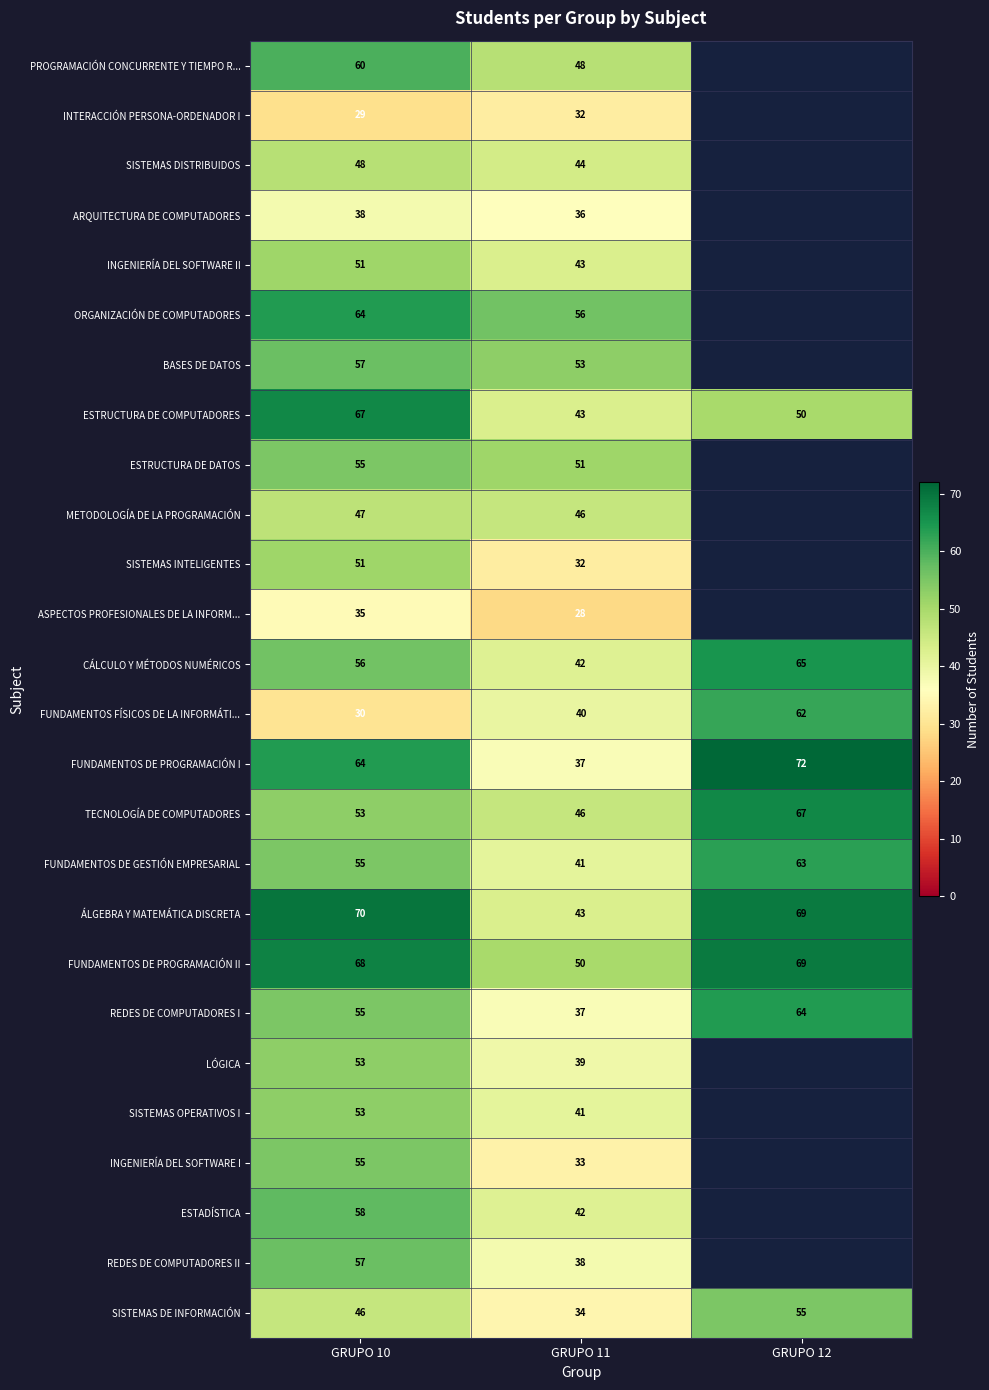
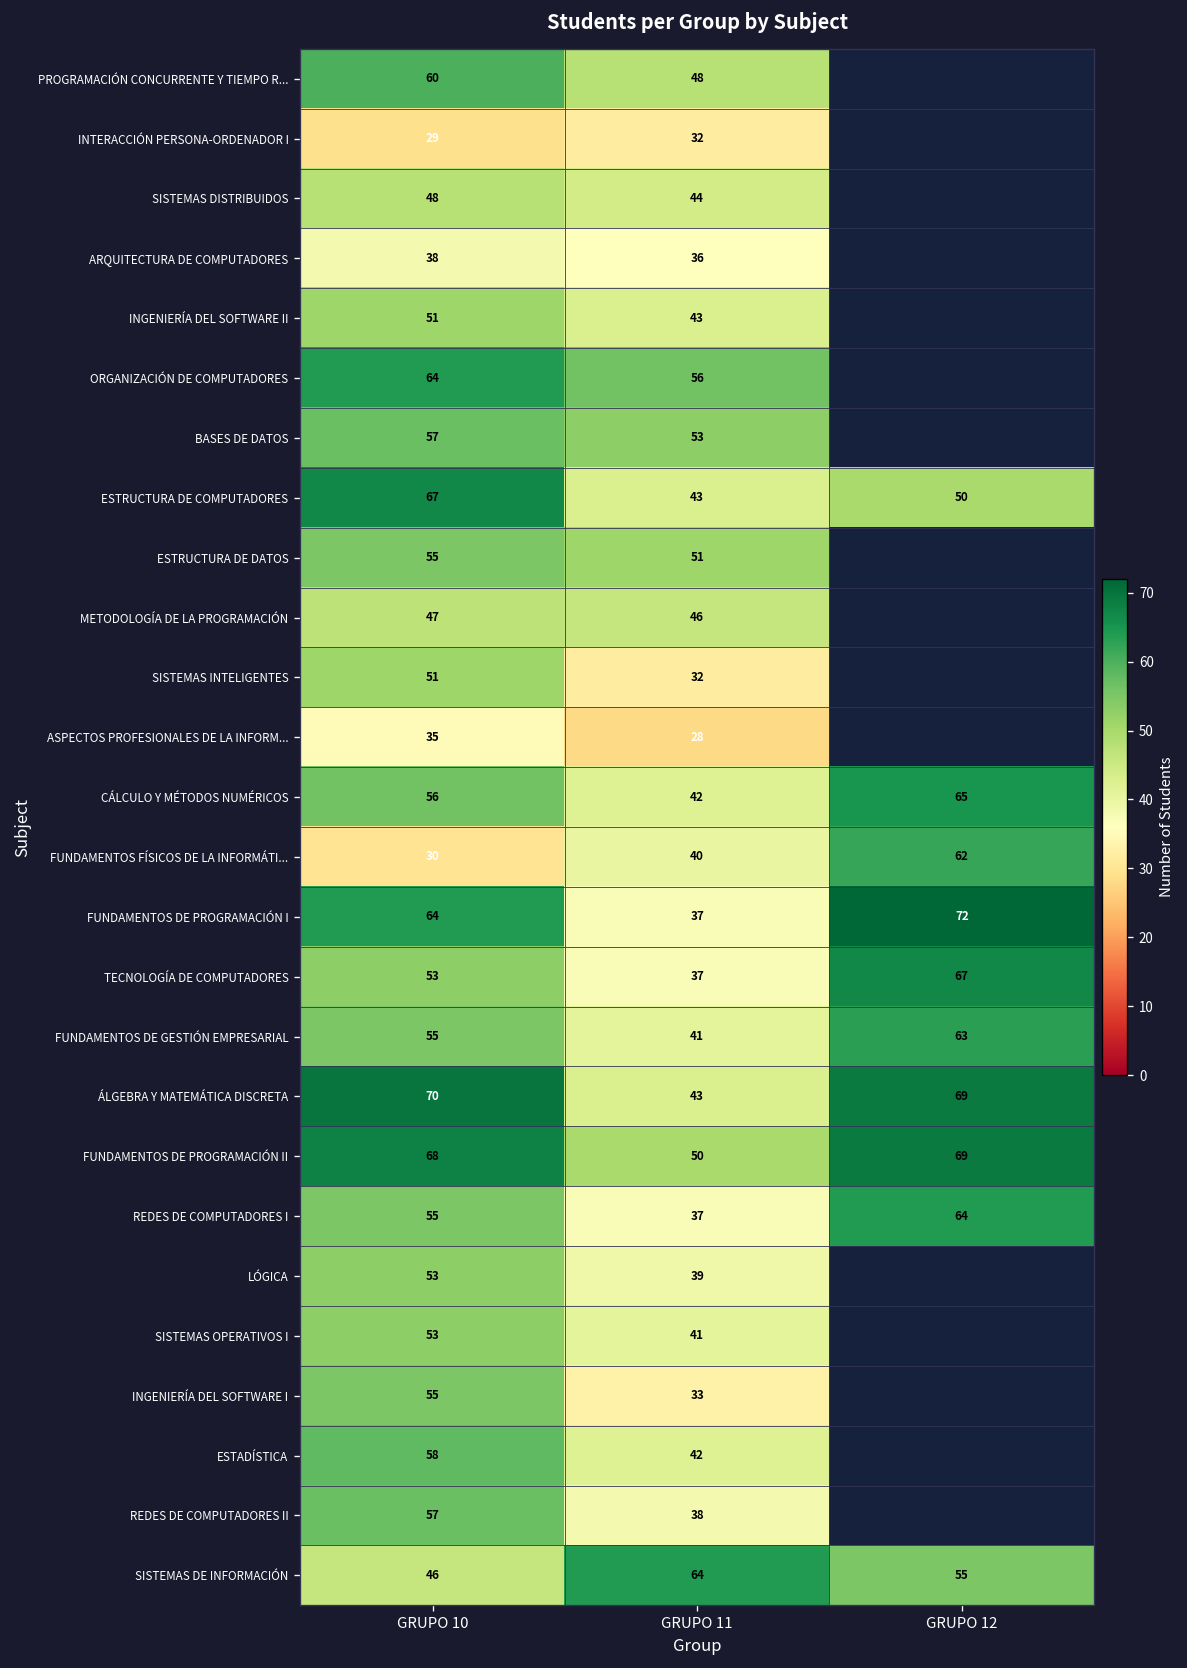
TECNOLOGÍA DE COMPUTADORES, GRUPO 11: 46 -> 37
SISTEMAS DE INFORMACIÓN, GRUPO 11: 34 -> 64
